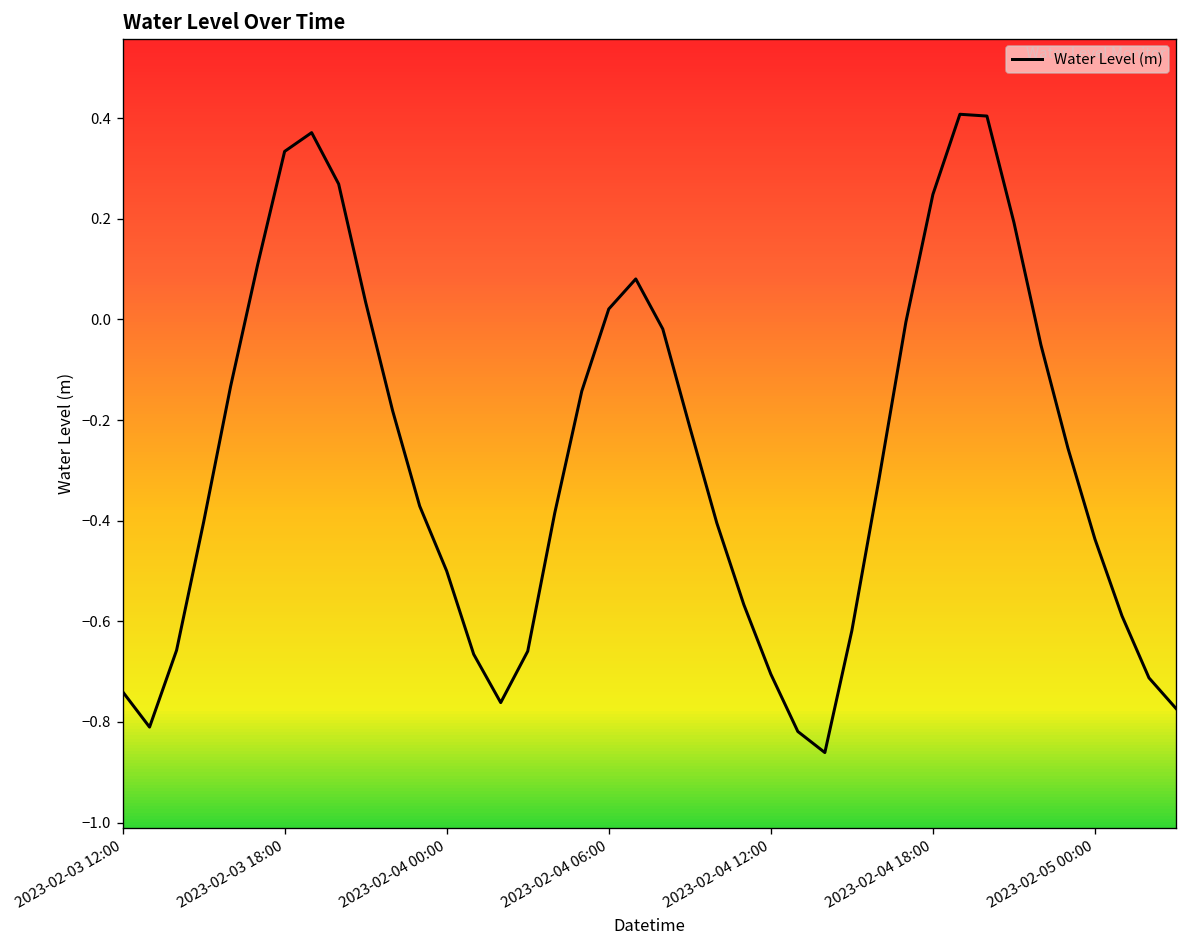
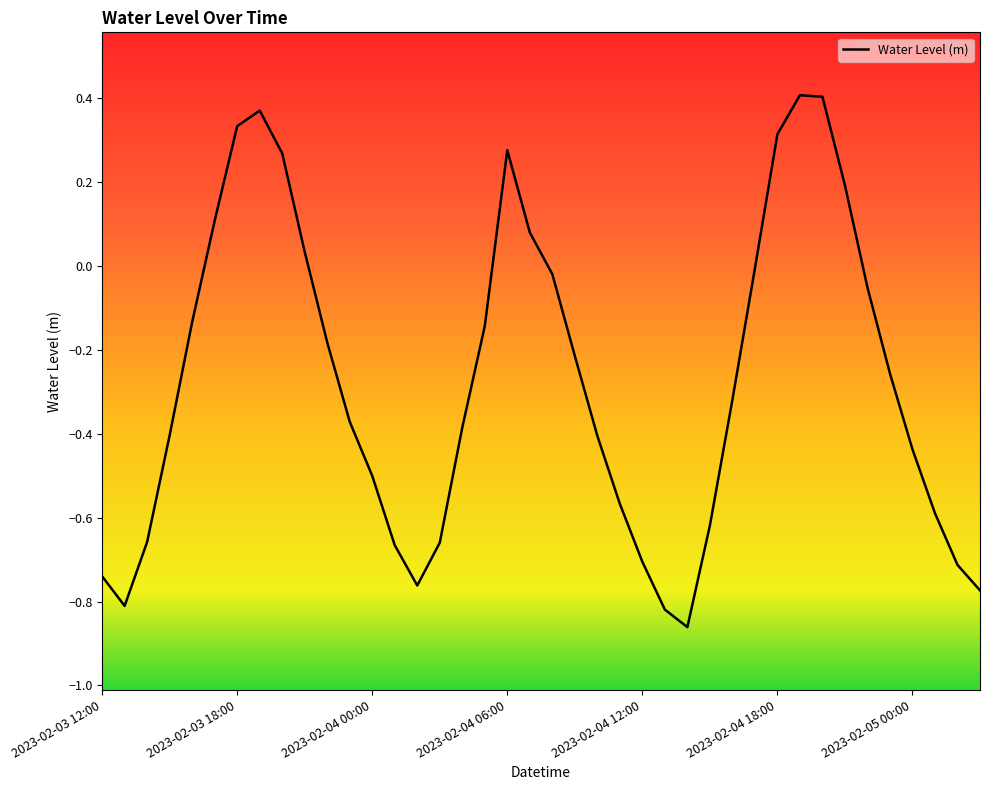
2023-02-04 06:00: 0.02 -> 0.28
2023-02-04 18:00: 0.25 -> 0.31
